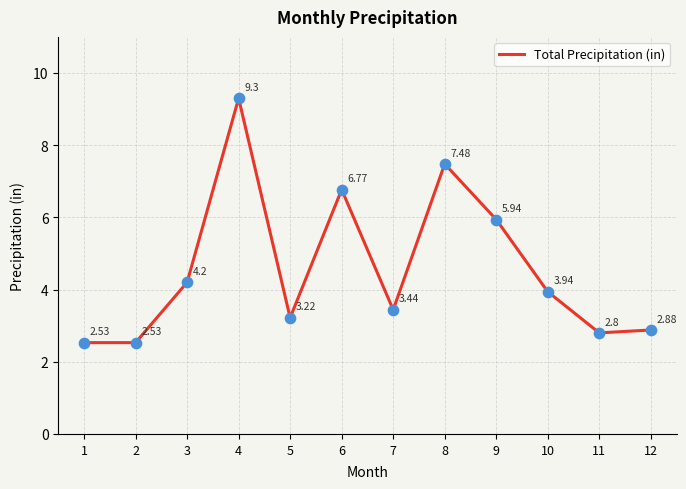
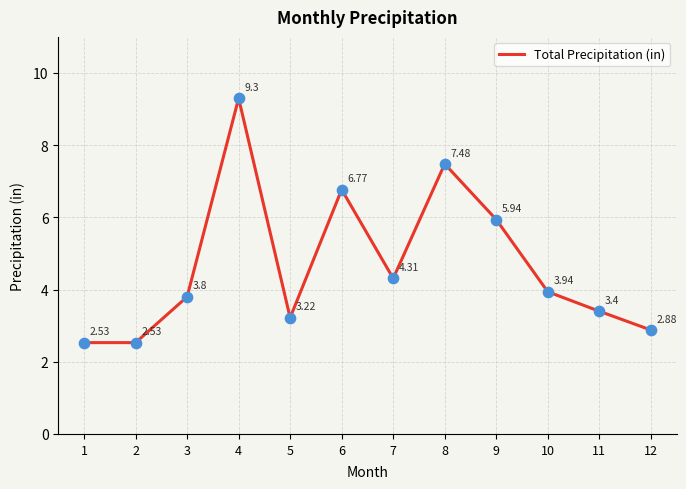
3: 4.2 -> 3.8
7: 3.44 -> 4.31
11: 2.8 -> 3.4
